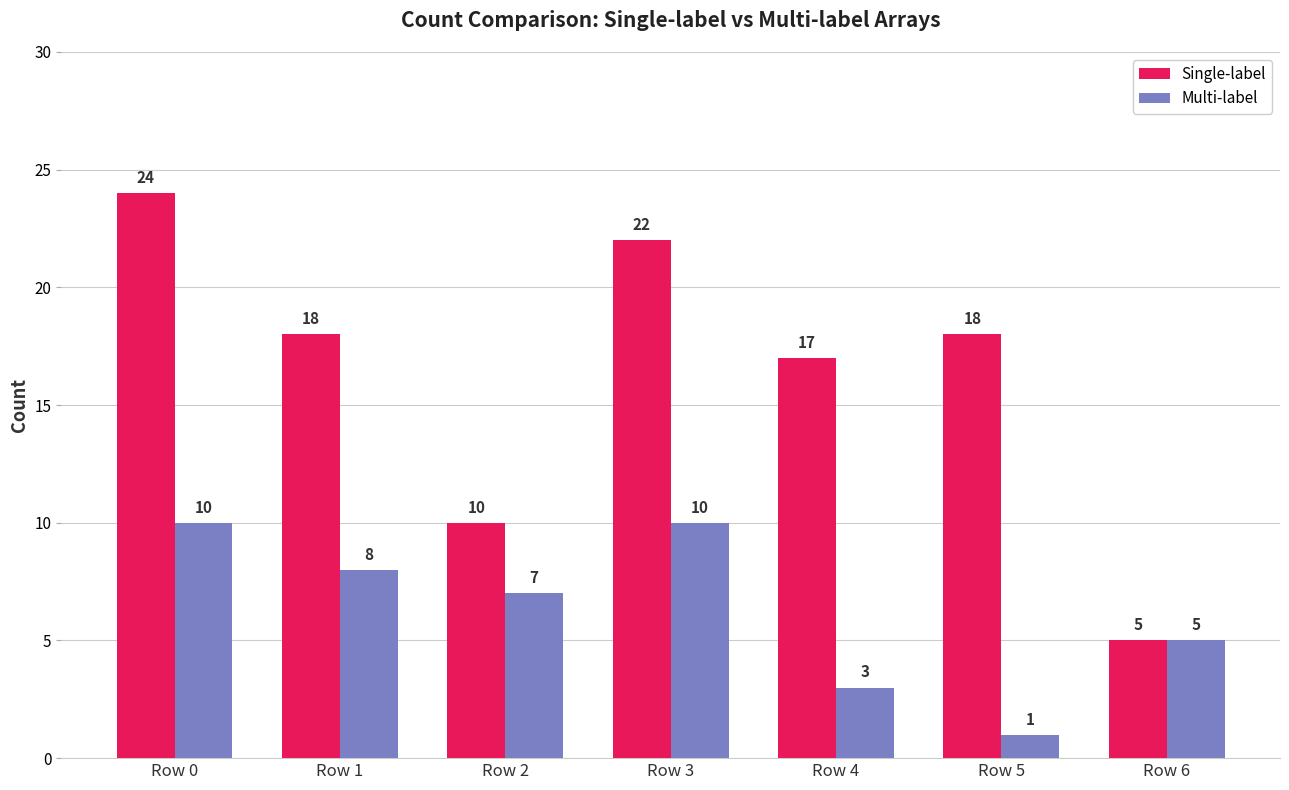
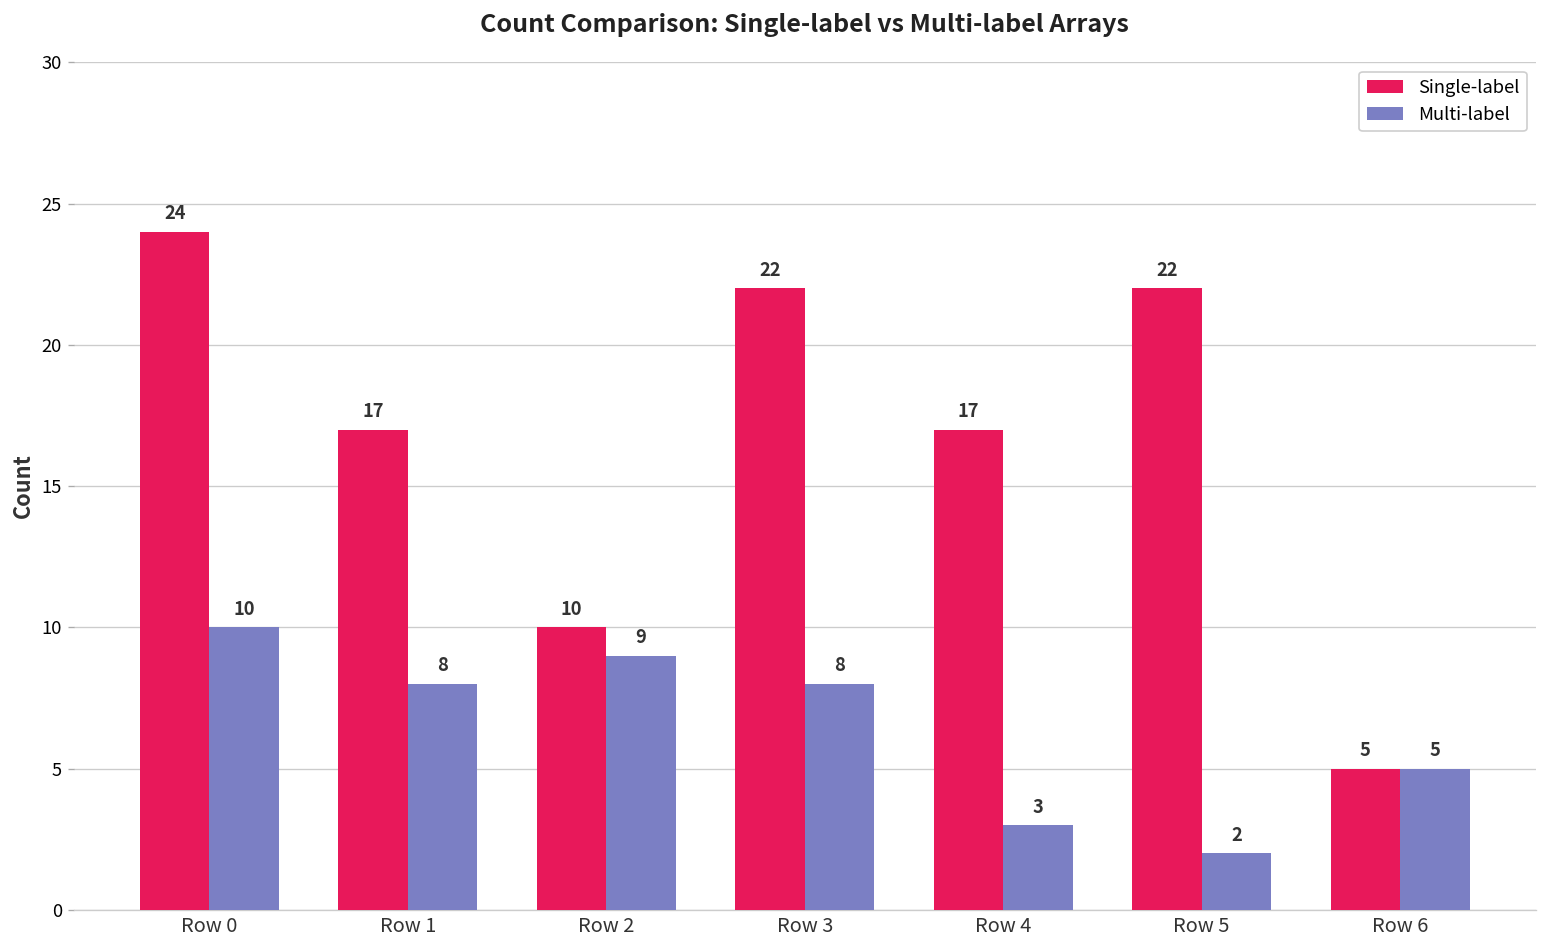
Single-label, Row 1: 18 -> 17
Multi-label, Row 2: 7 -> 9
Multi-label, Row 3: 10 -> 8
Single-label, Row 5: 18 -> 22
Multi-label, Row 5: 1 -> 2
